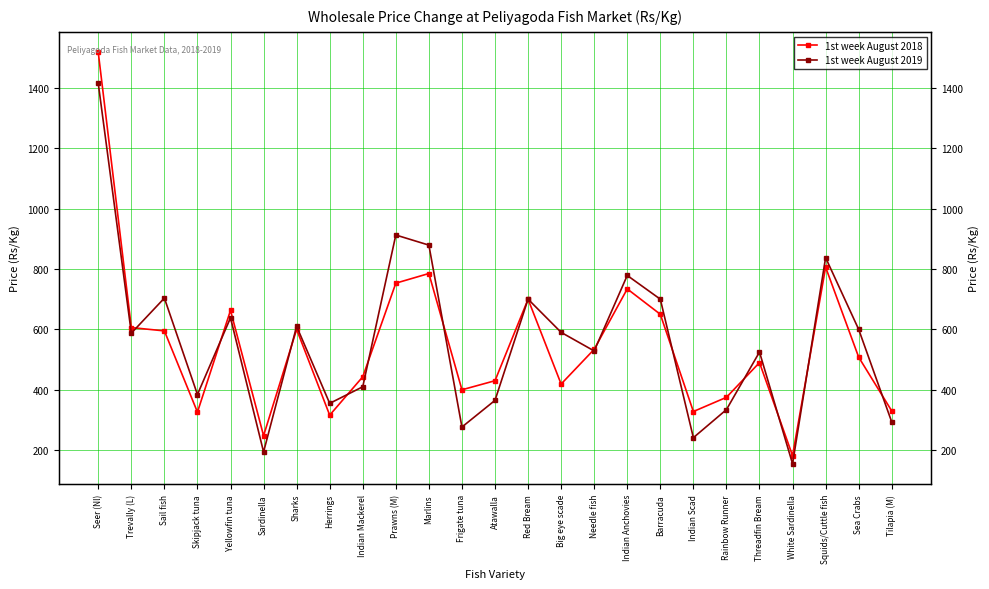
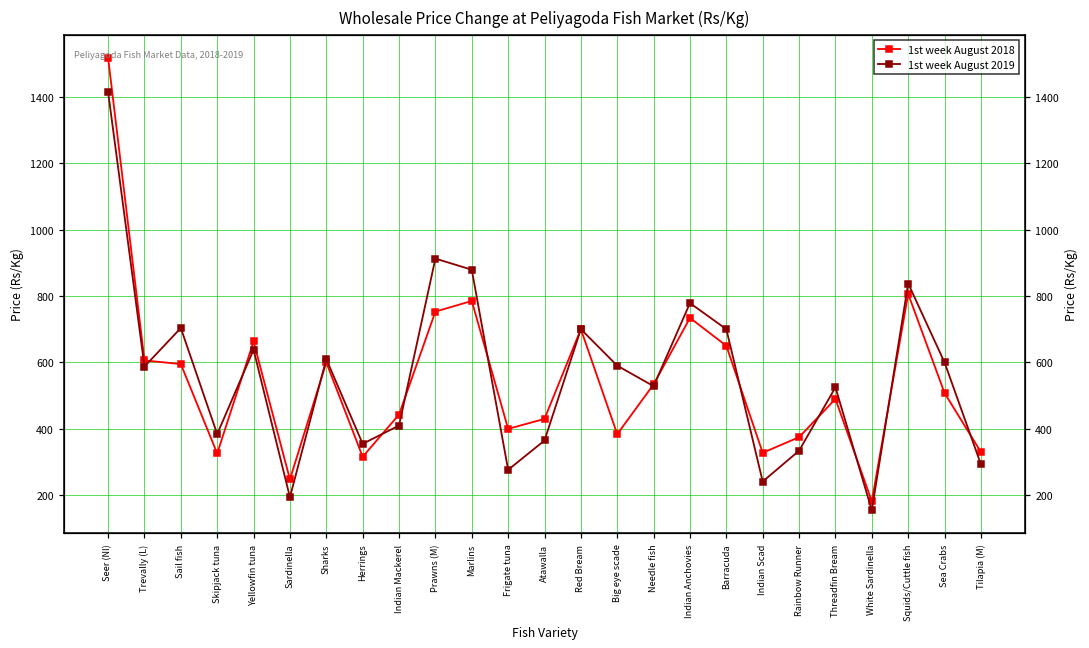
1st week August 2018, Big eye scade: 420 -> 380
